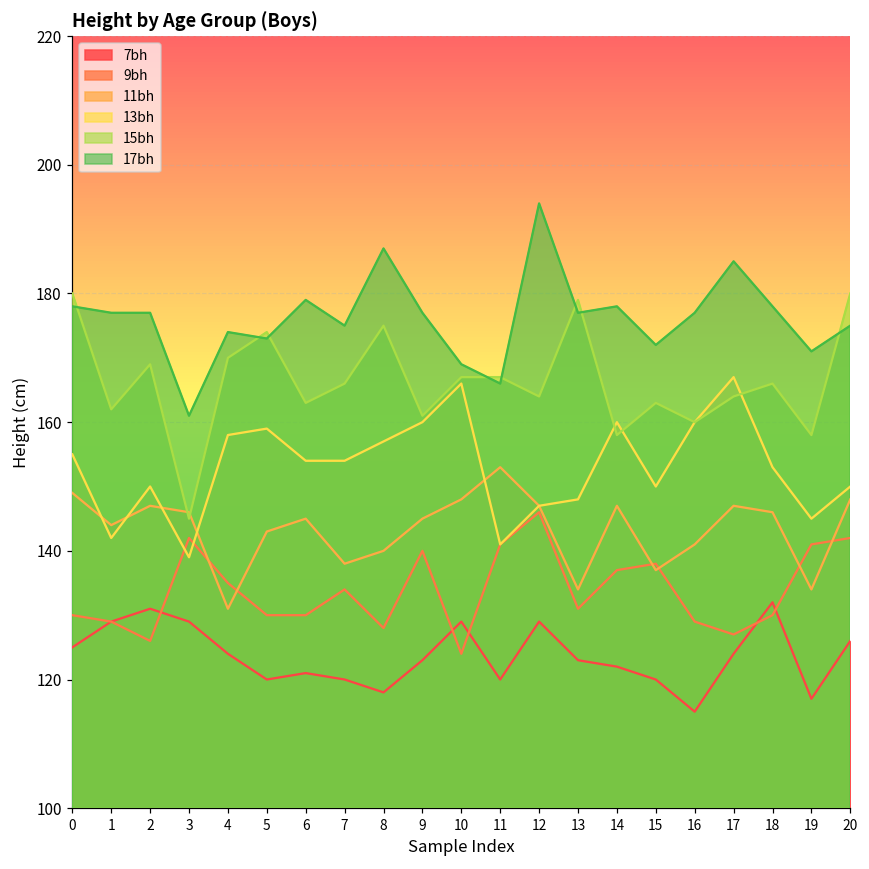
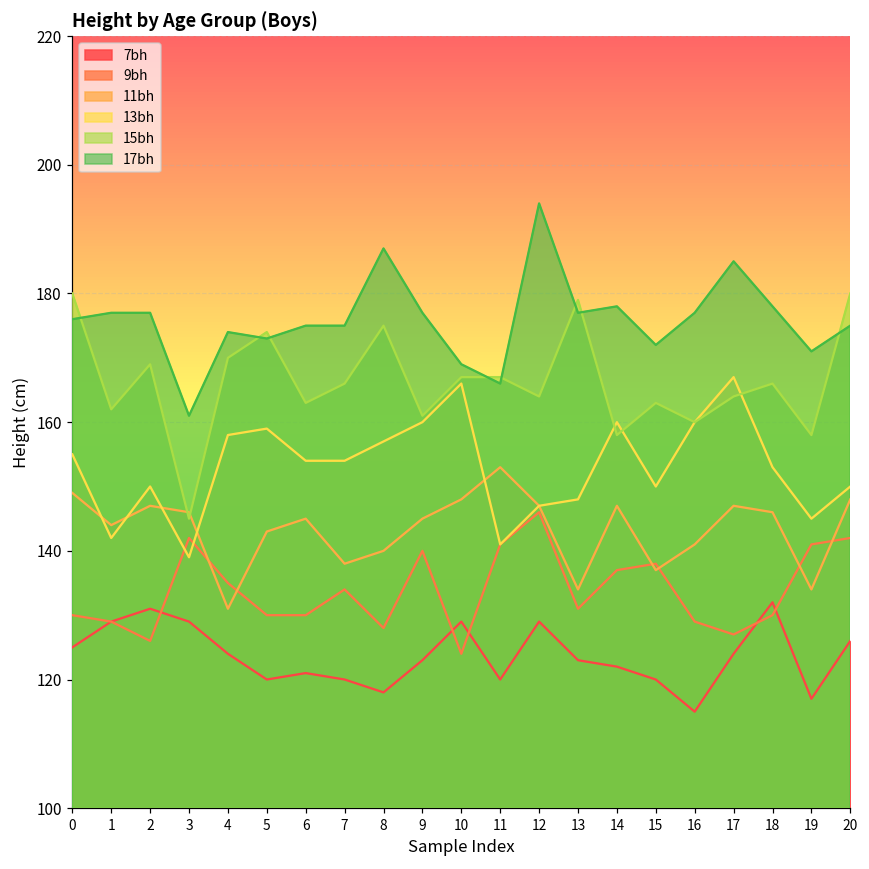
17bh, 0: 178 -> 176
17bh, 6: 179 -> 175
